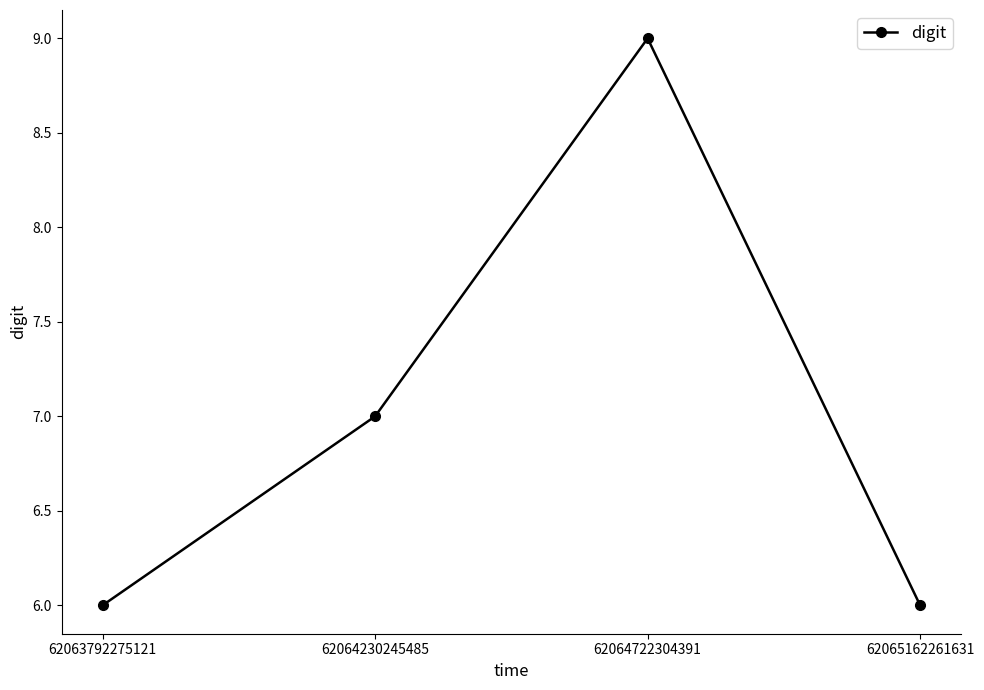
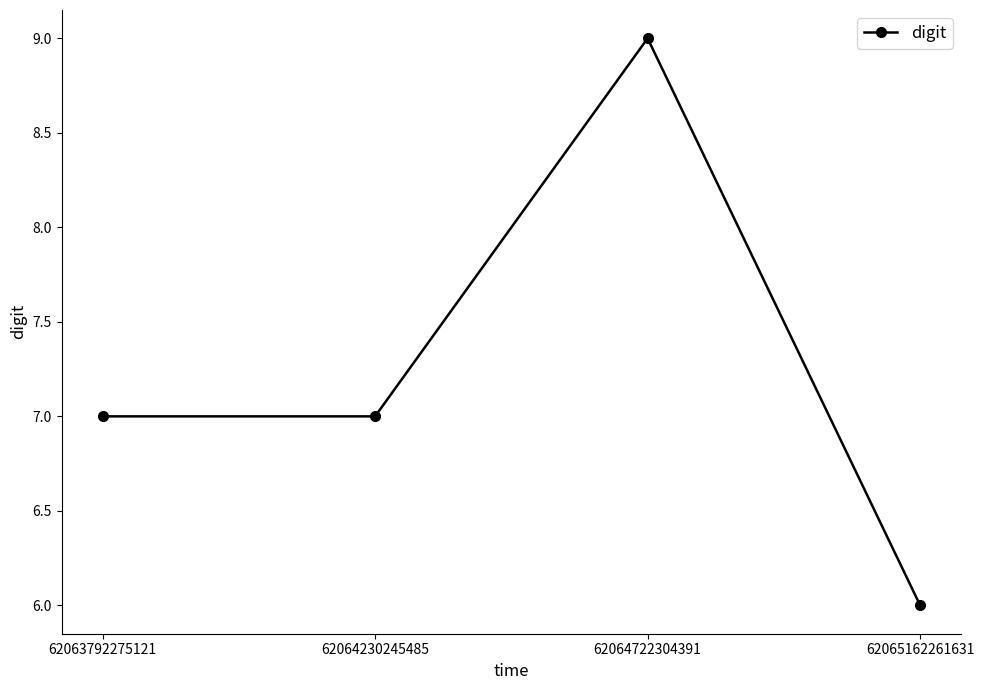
62063792275121: 6 -> 7
